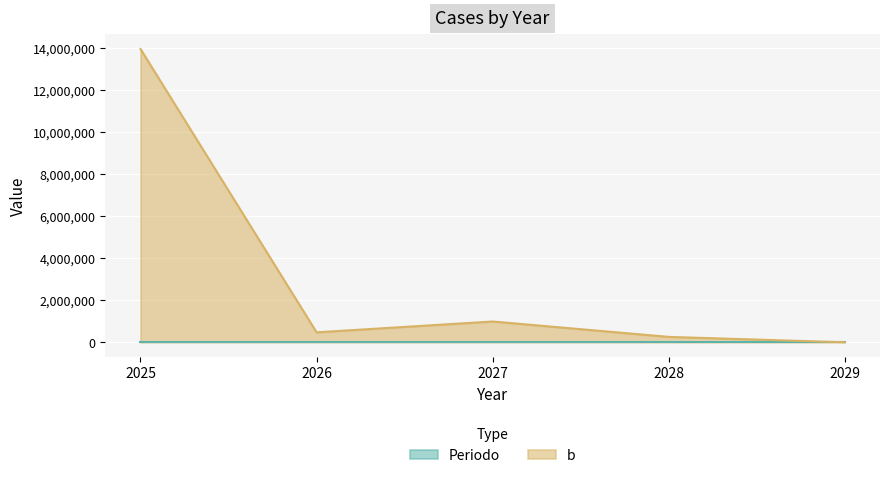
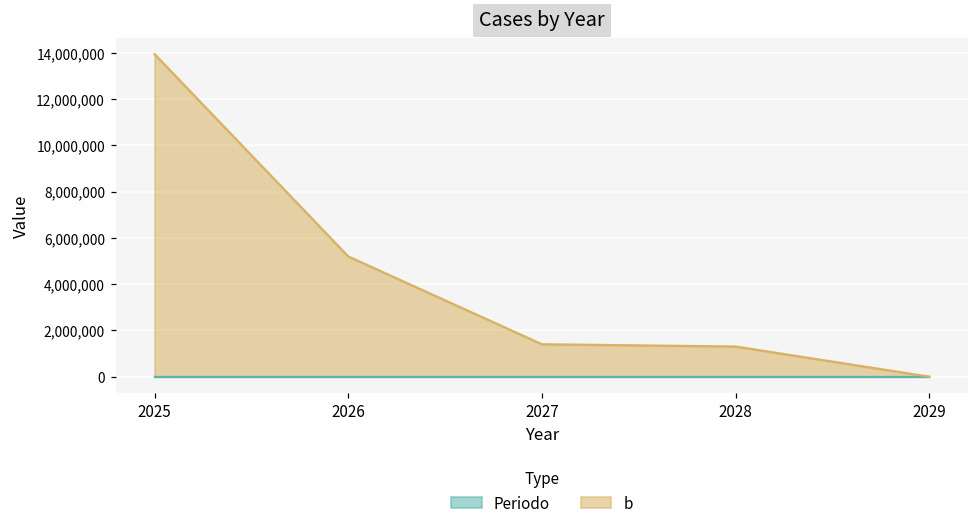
b, 2026: 500,000 -> 5,200,000
b, 2027: 1,000,000 -> 1,400,000
b, 2028: 300,000 -> 1,300,000
